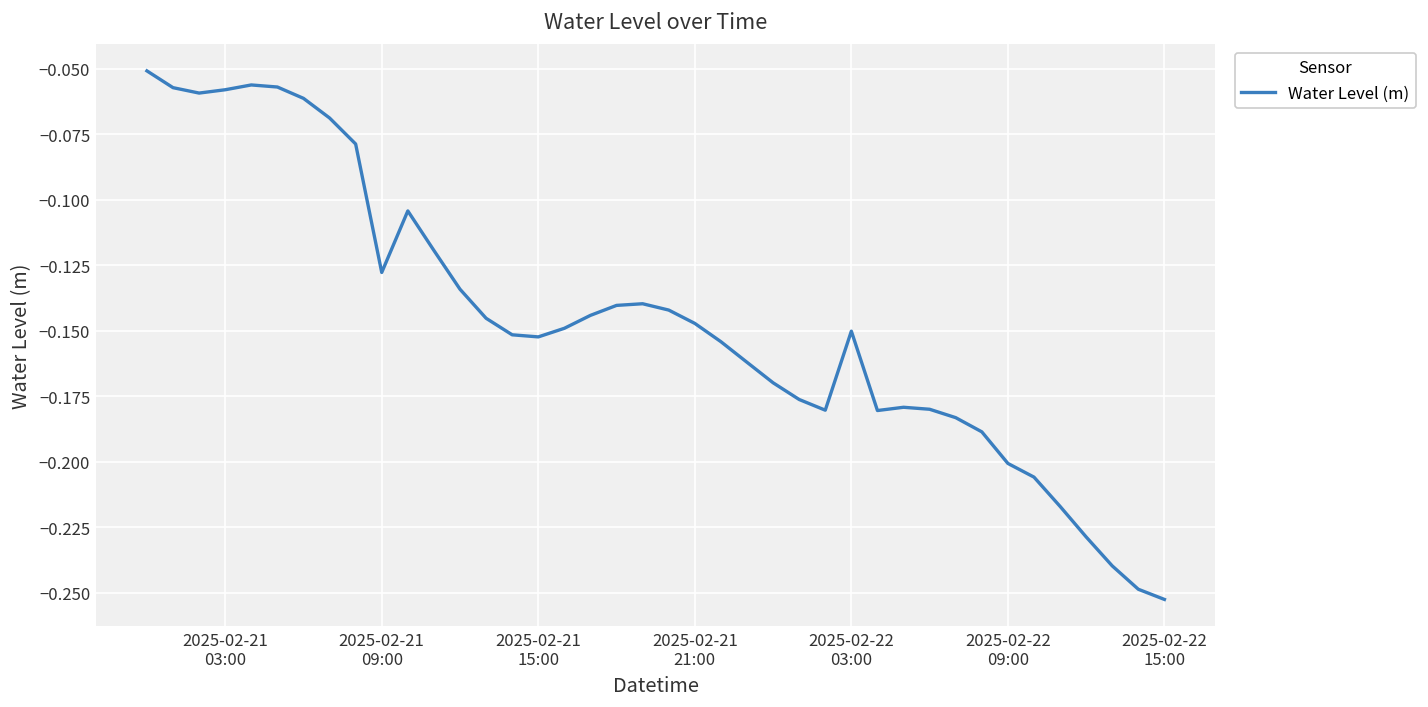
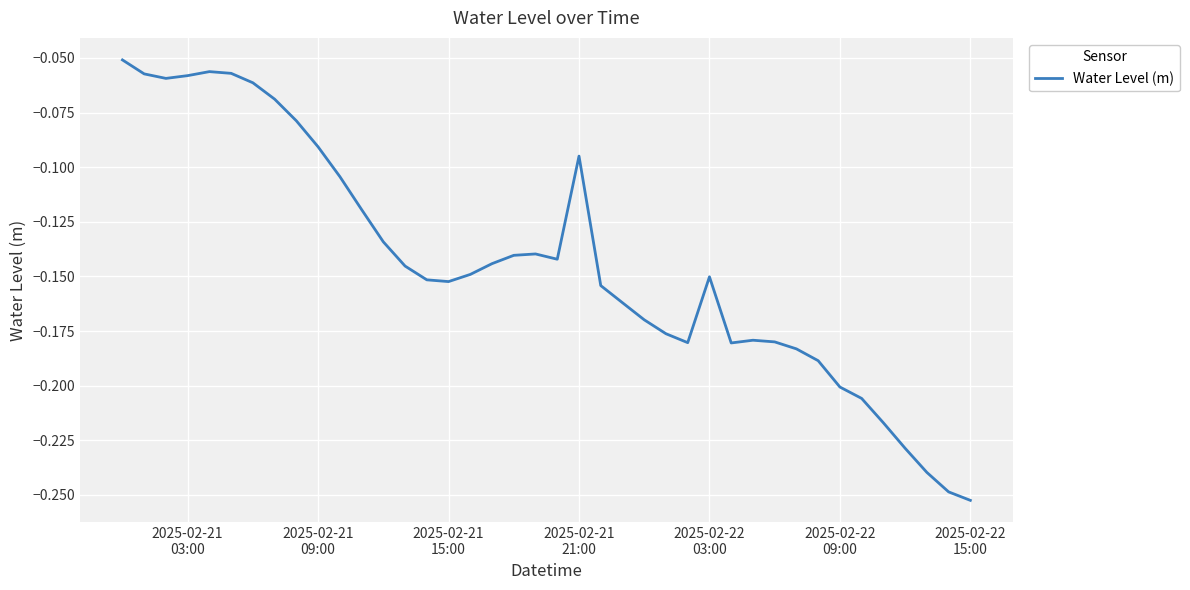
2025-02-21 09:00: -0.128 -> -0.091
2025-02-21 21:00: -0.147 -> -0.095
